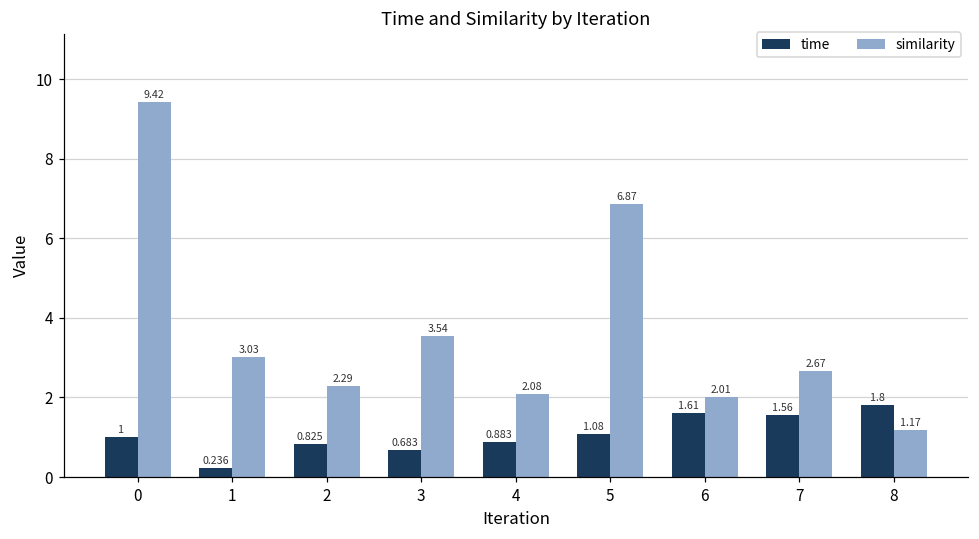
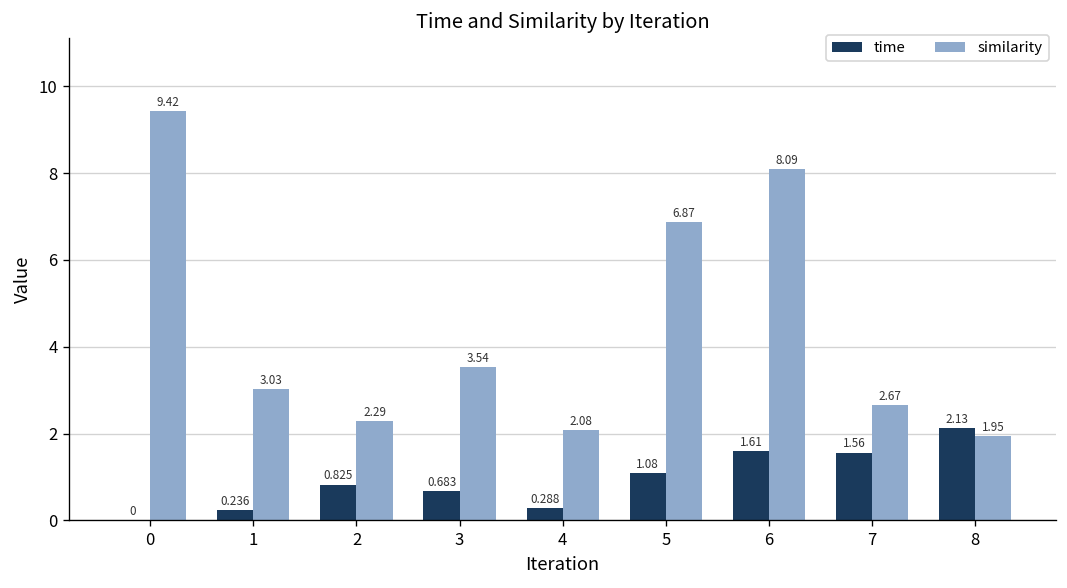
time, 0: 1 -> 0
time, 4: 0.883 -> 0.288
similarity, 6: 2.01 -> 8.09
time, 8: 1.8 -> 2.13
similarity, 8: 1.17 -> 1.95
